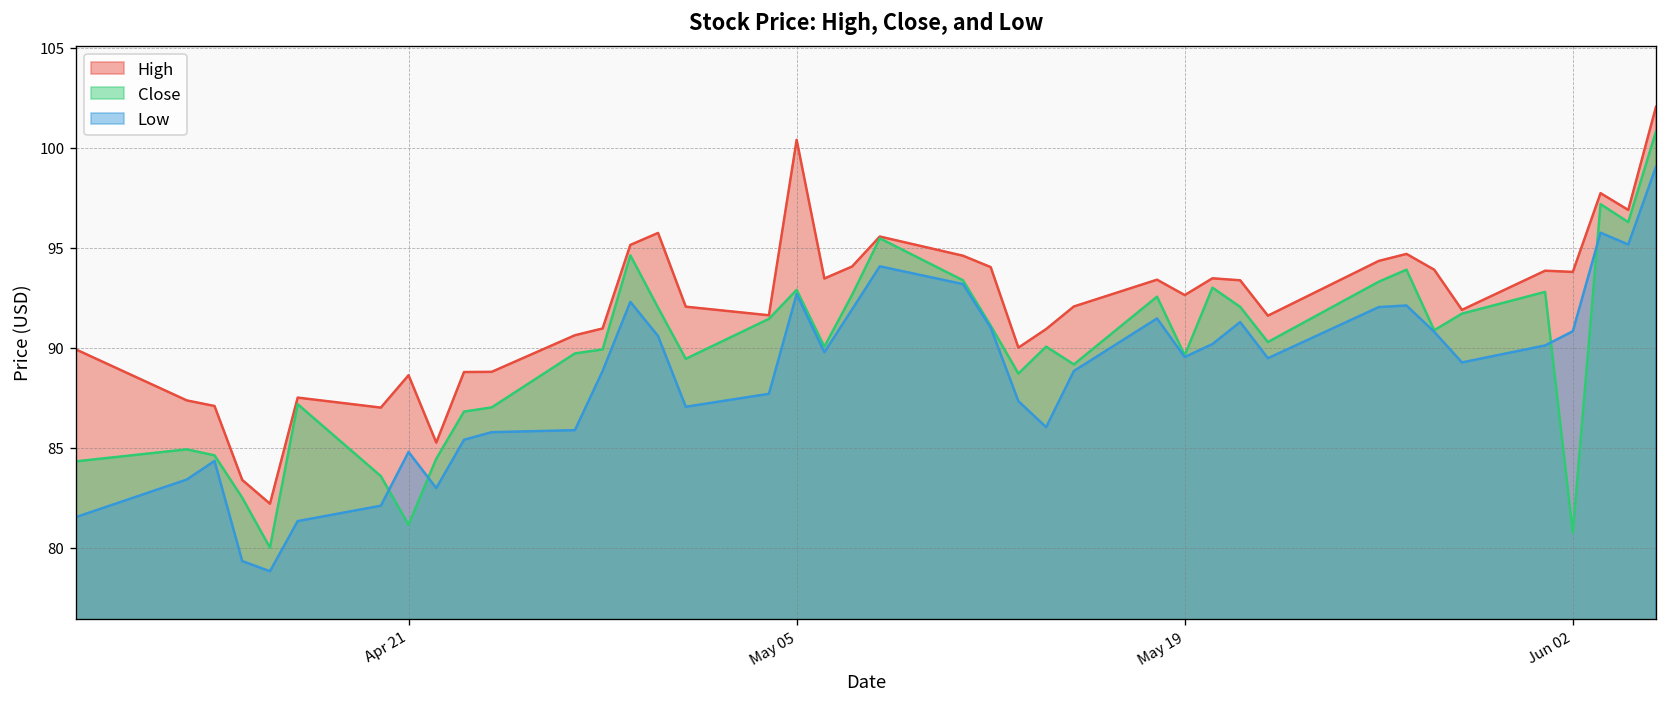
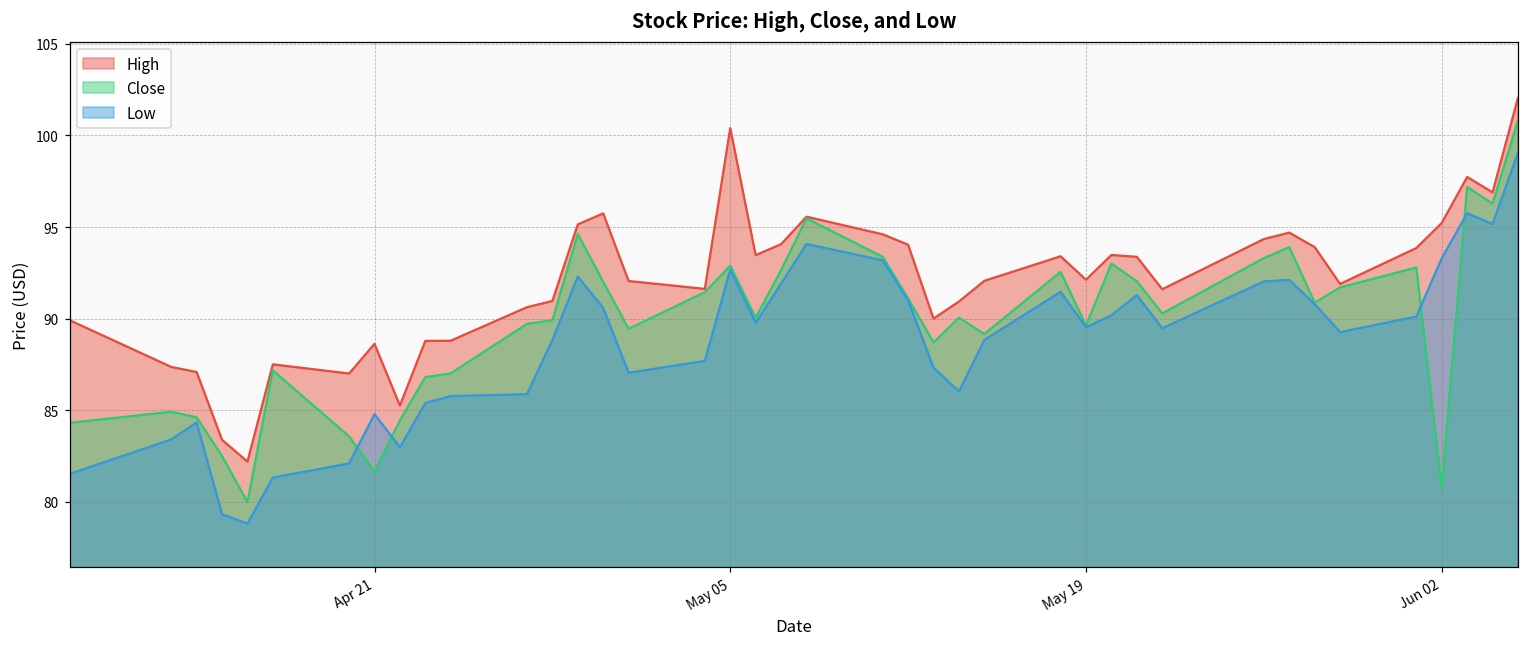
Close, Apr 21: 81.1 -> 81.6
High, May 19: 92.6 -> 92.1
High, Jun 02: 93.8 -> 95.2
Low, Jun 02: 90.8 -> 93.3
